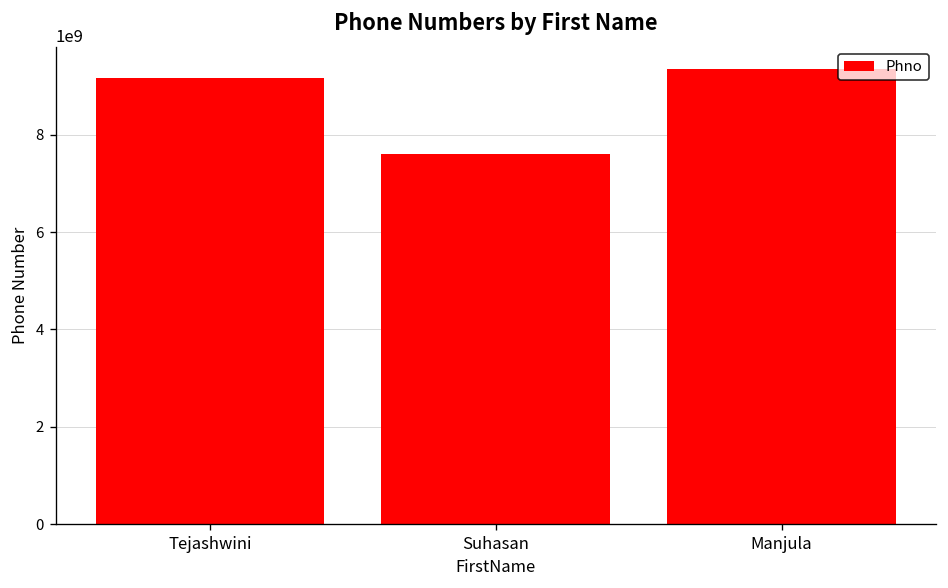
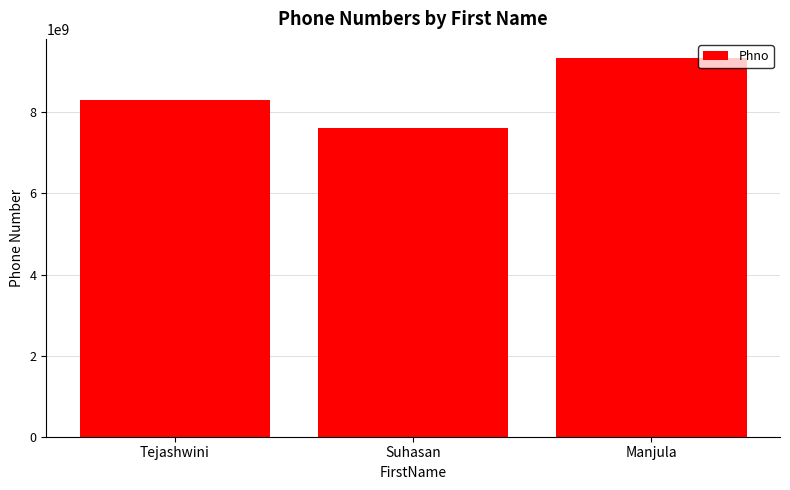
Tejashwini: 9200000000 -> 8300000000
